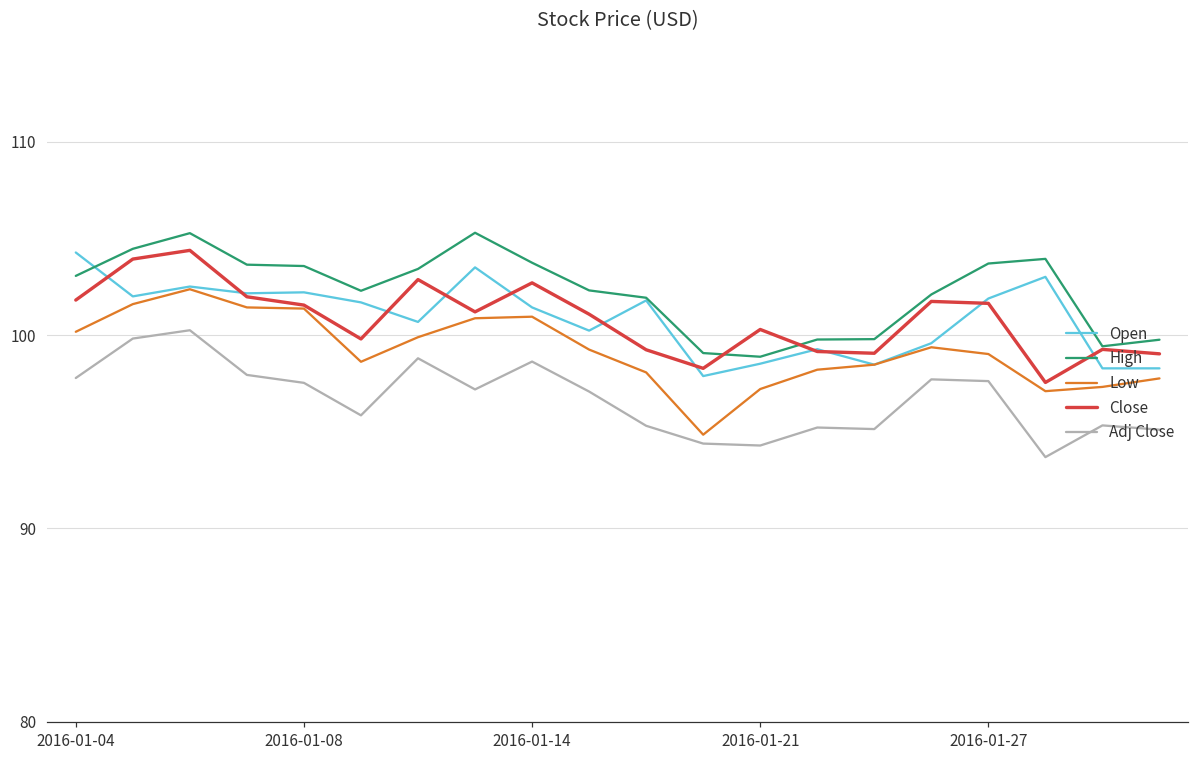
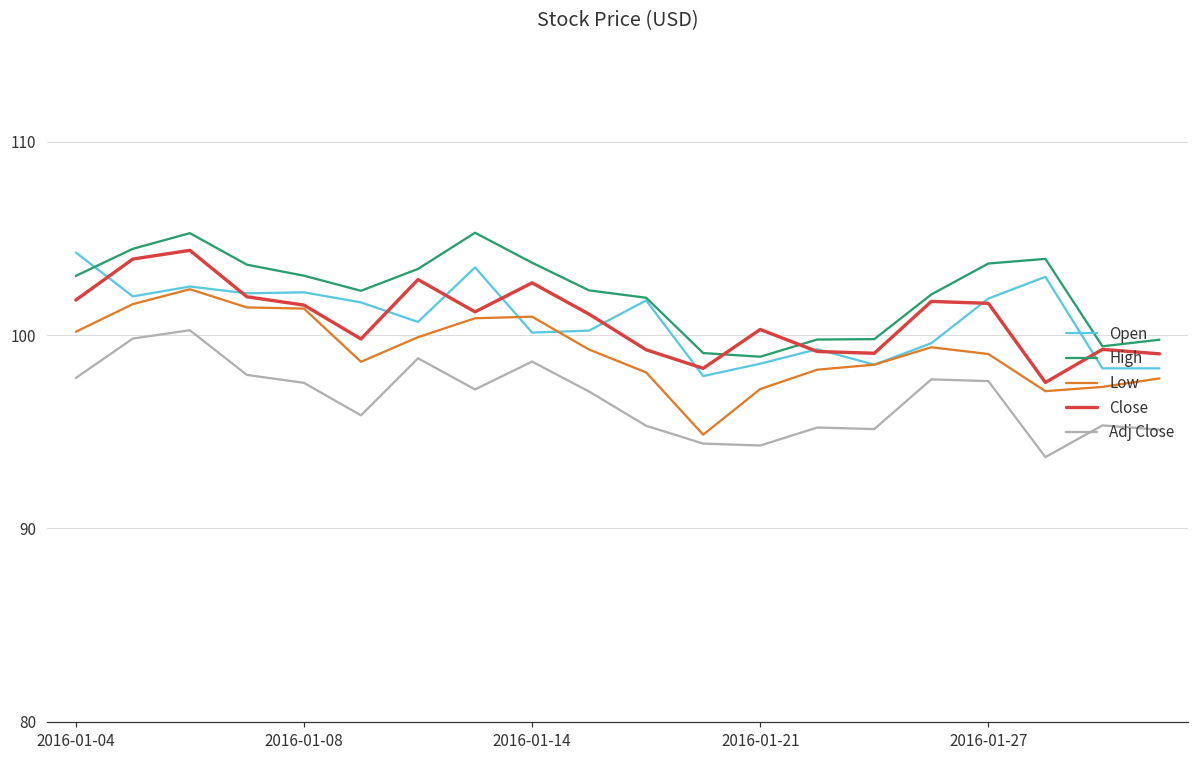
High, 2016-01-08: 103.6 -> 103.1
Open, 2016-01-14: 101.4 -> 100.1
